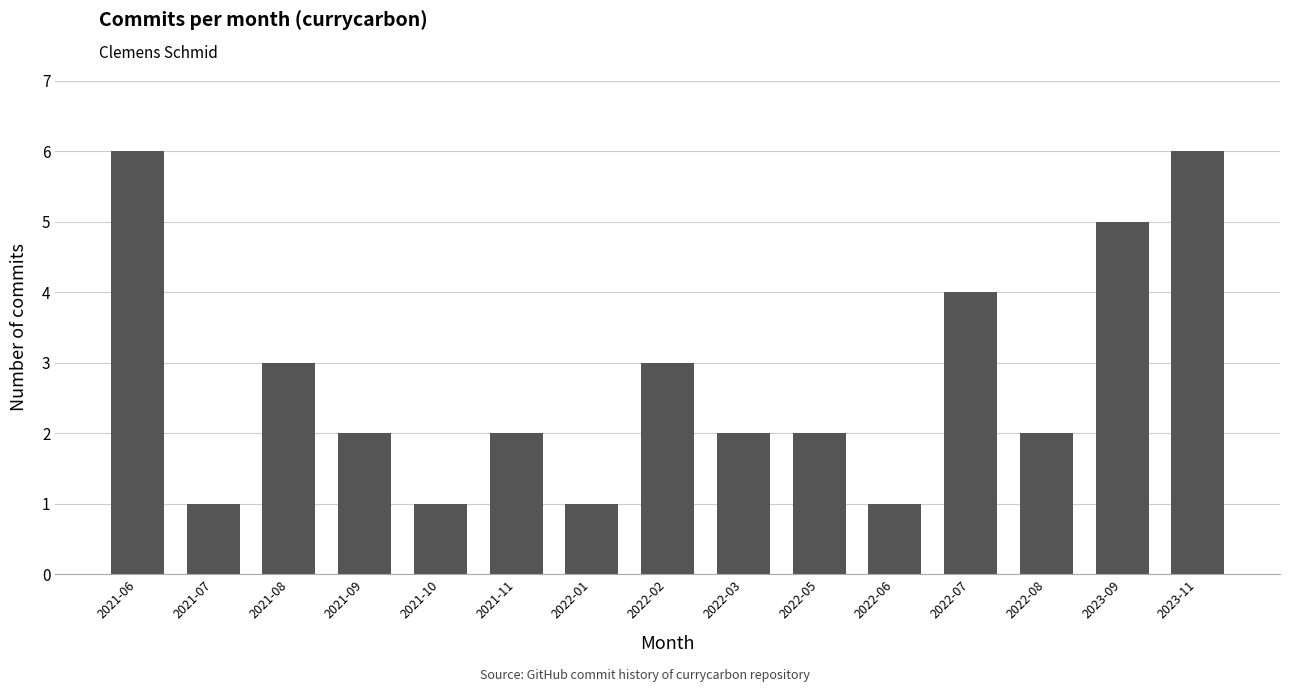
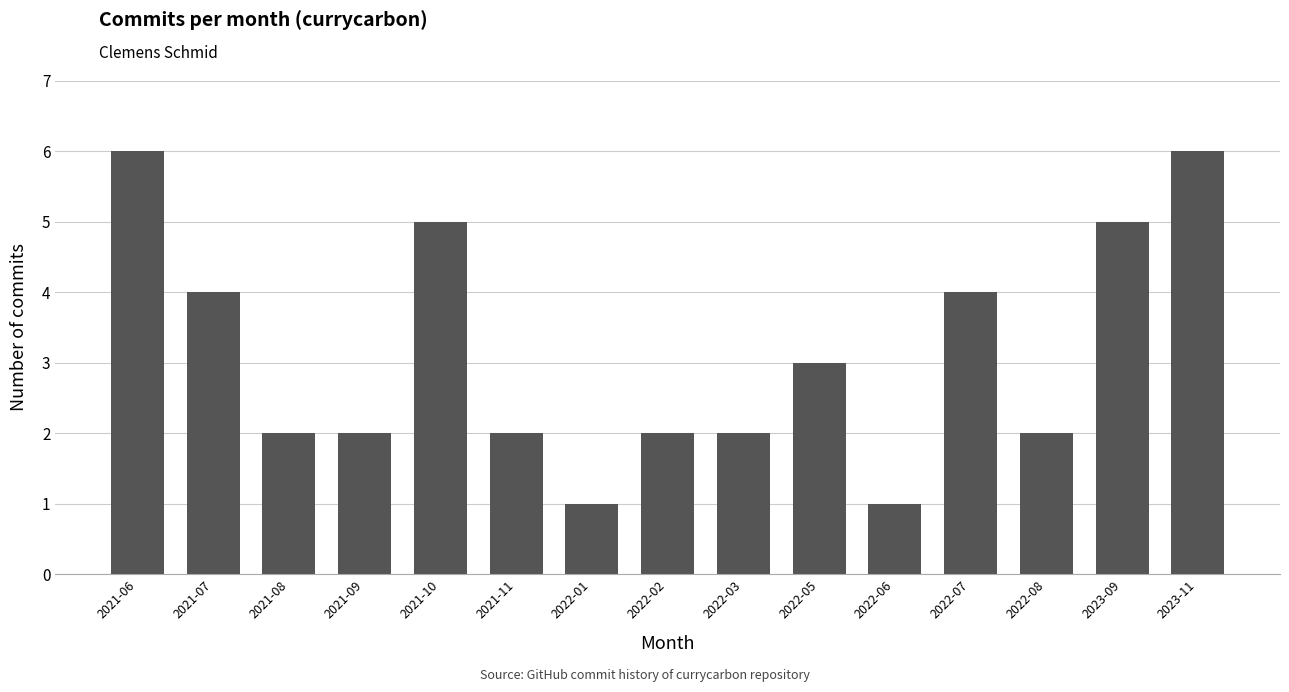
2021-07: 1 -> 4
2021-08: 3 -> 2
2021-10: 1 -> 5
2022-02: 3 -> 2
2022-05: 2 -> 3
